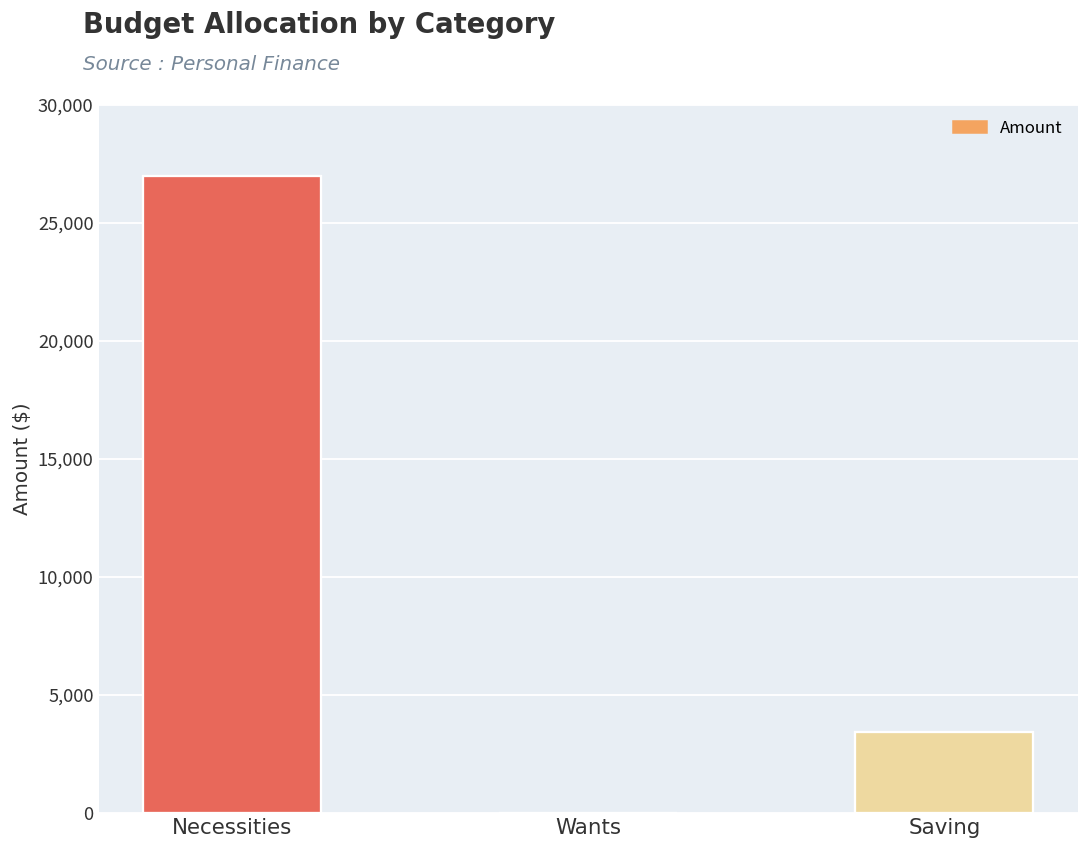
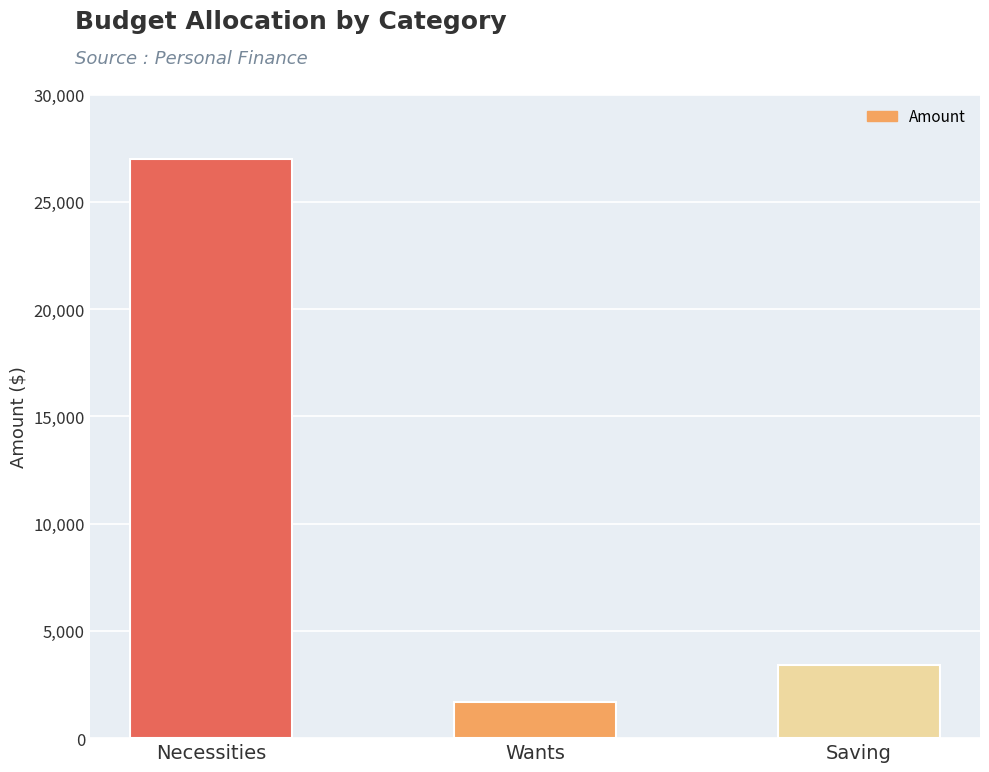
Wants: 0 -> 1,700
